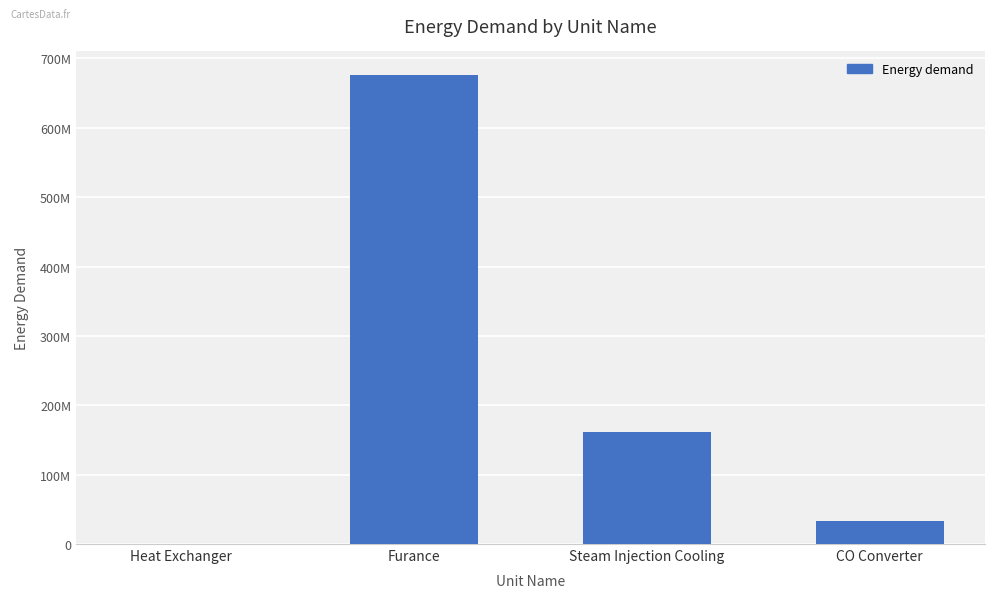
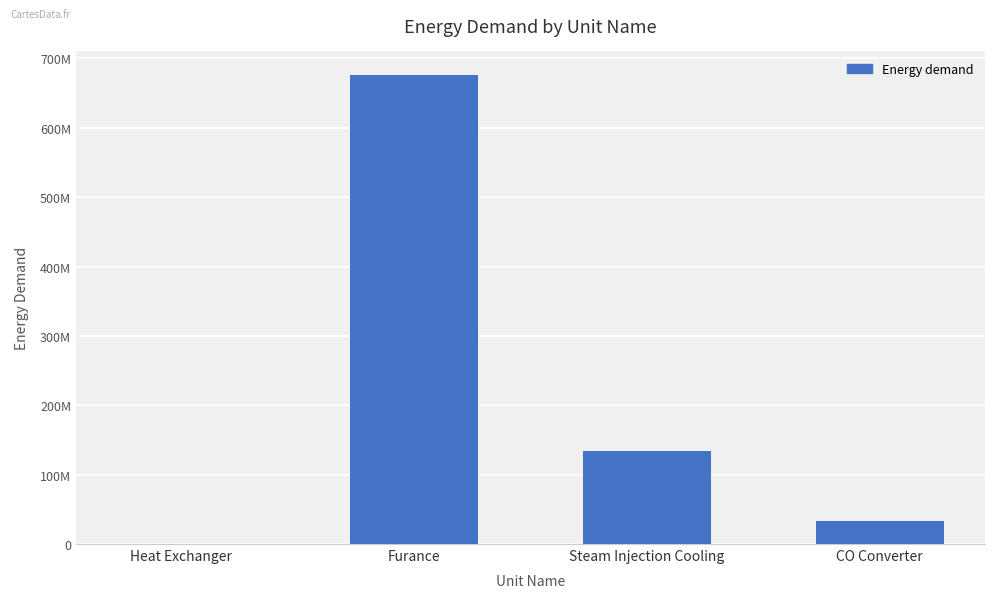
Steam Injection Cooling: 160000000 -> 130000000
